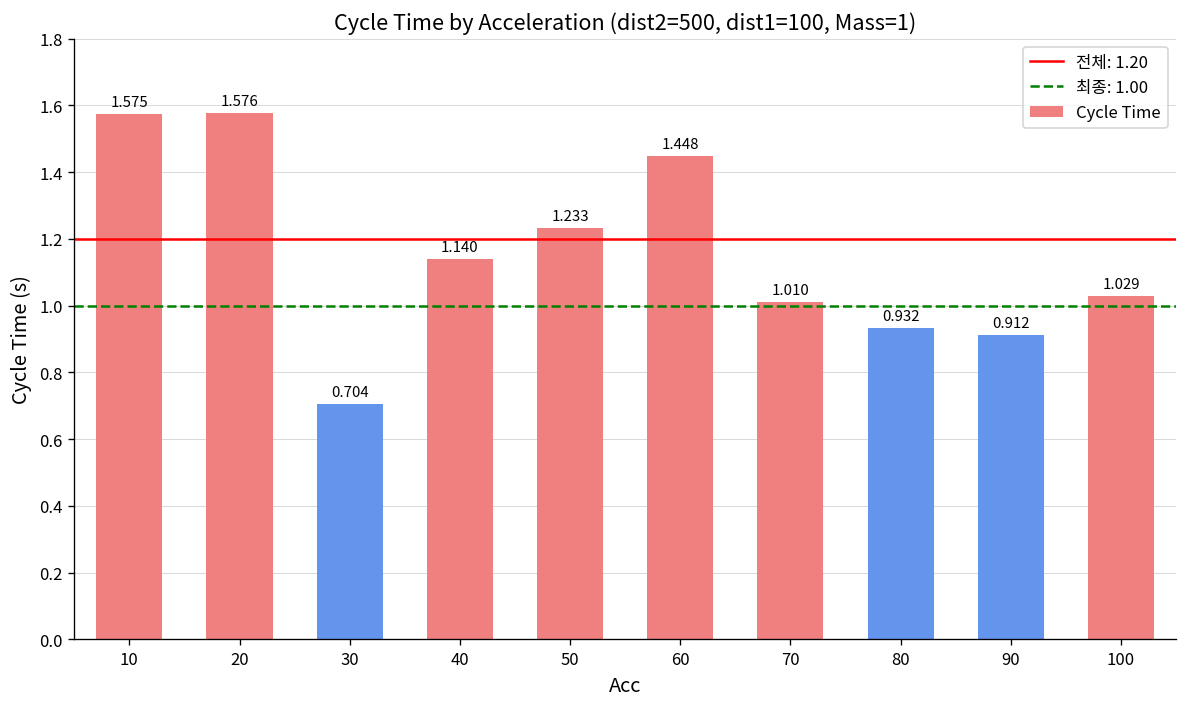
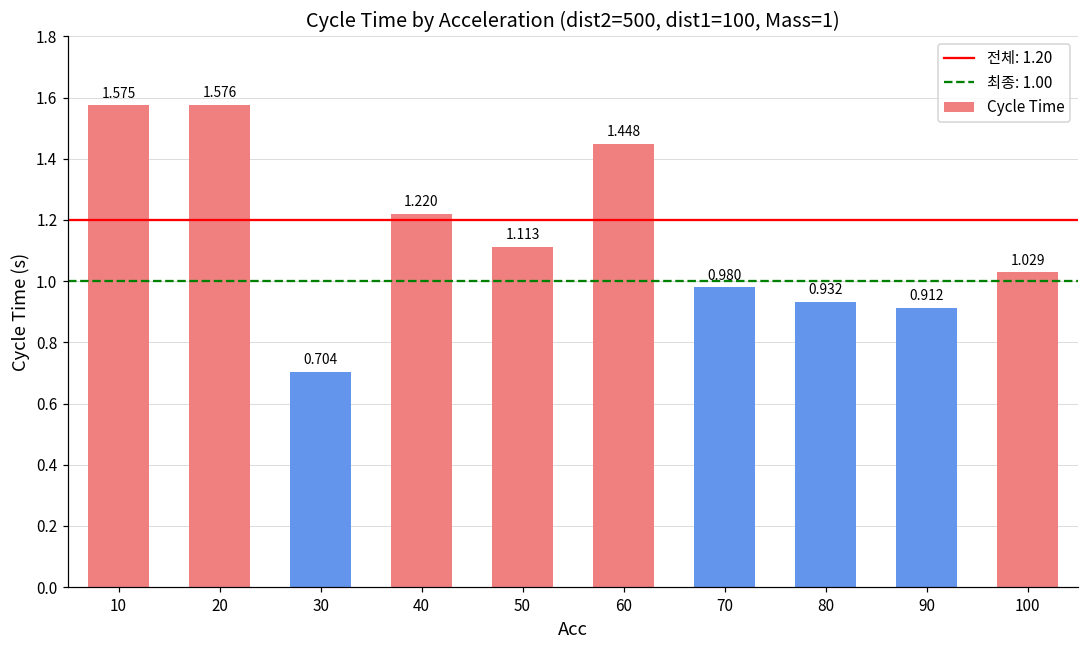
40: 1.140 -> 1.220
50: 1.233 -> 1.113
70: 1.010 -> 0.980
